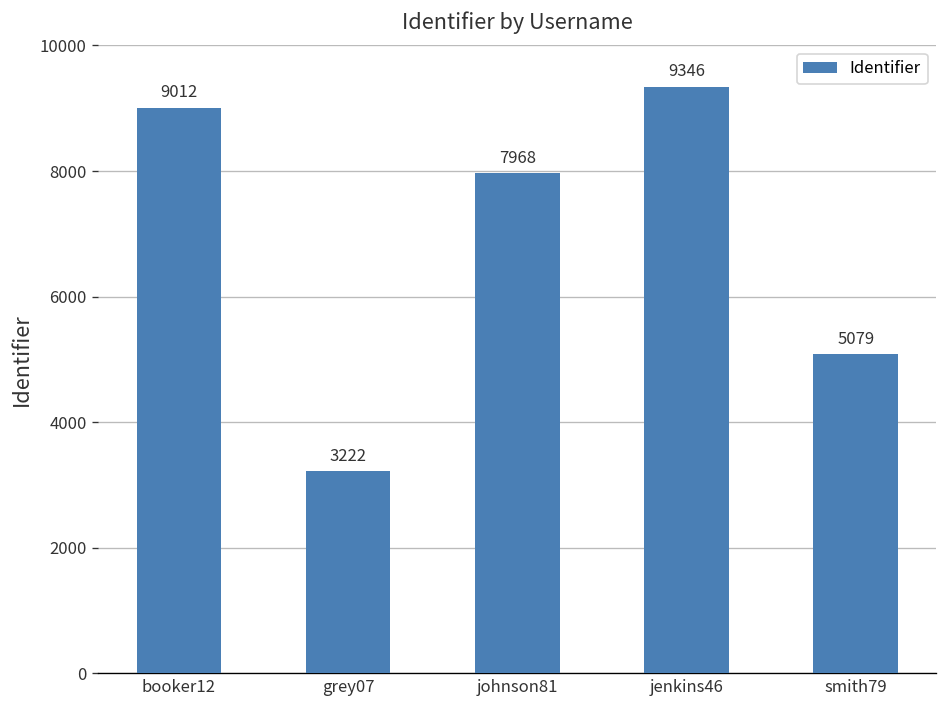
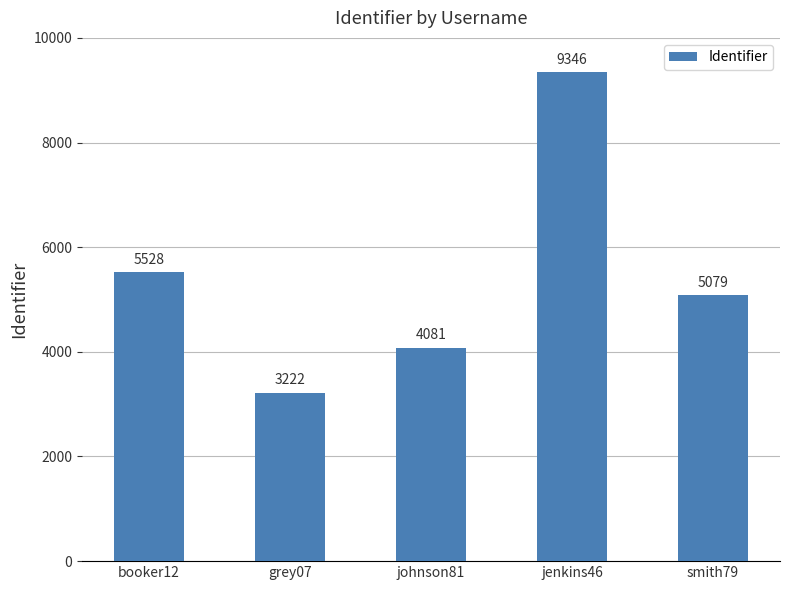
booker12: 9012 -> 5528
johnson81: 7968 -> 4081
